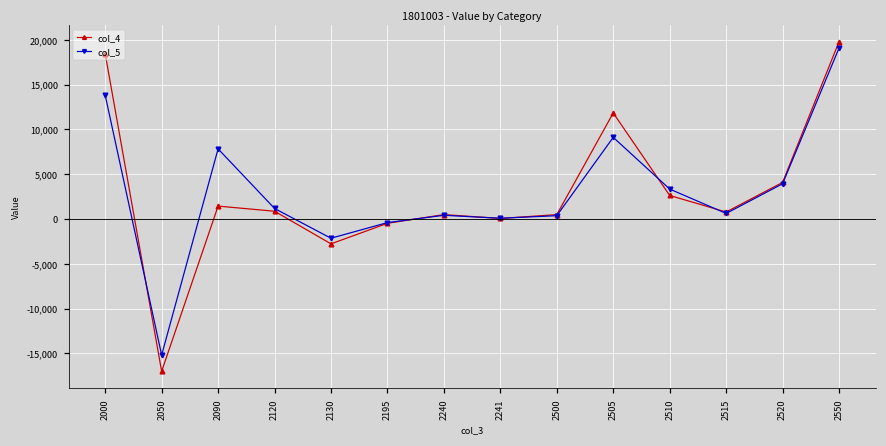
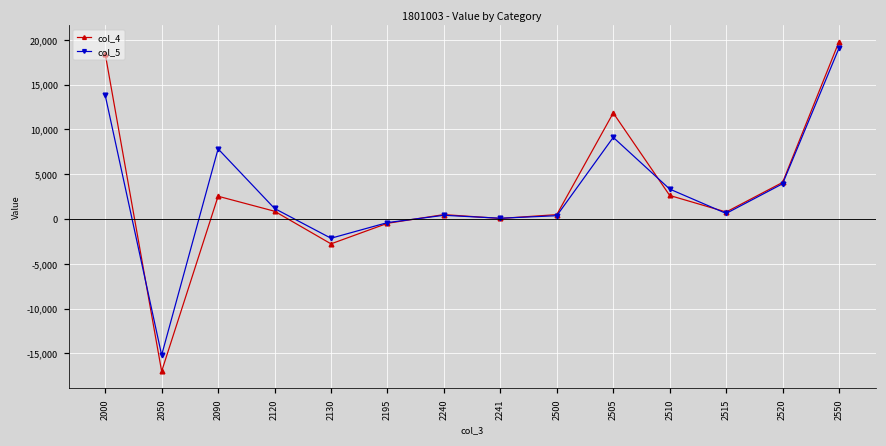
col_4, 2090: 1,000 -> 3,000
